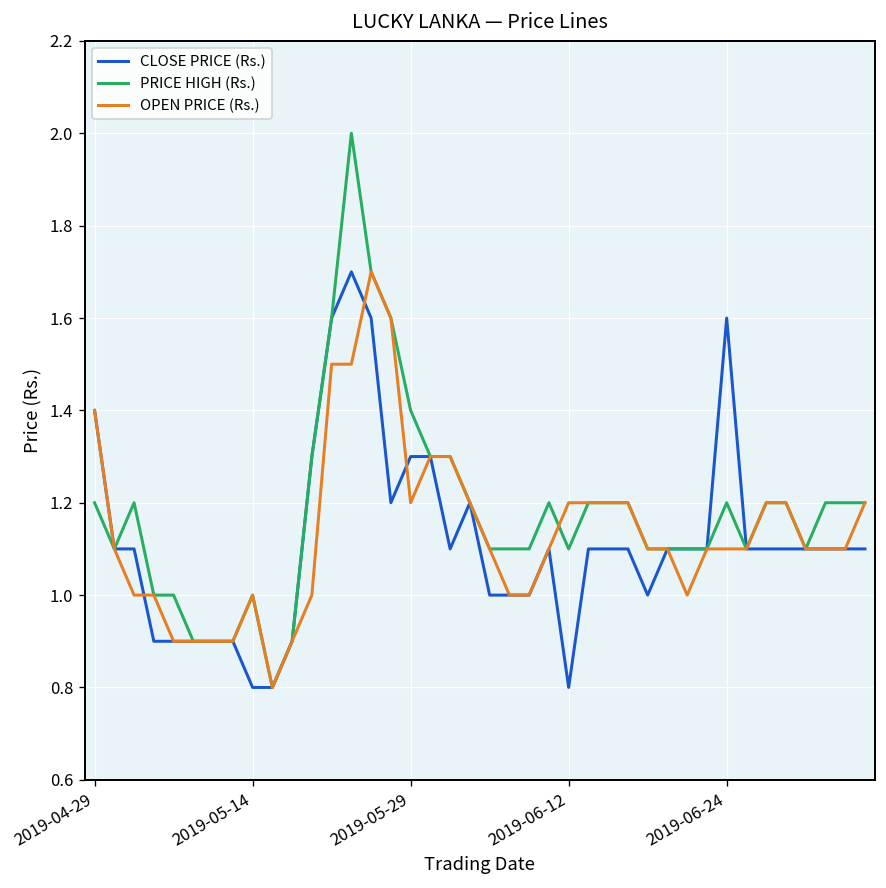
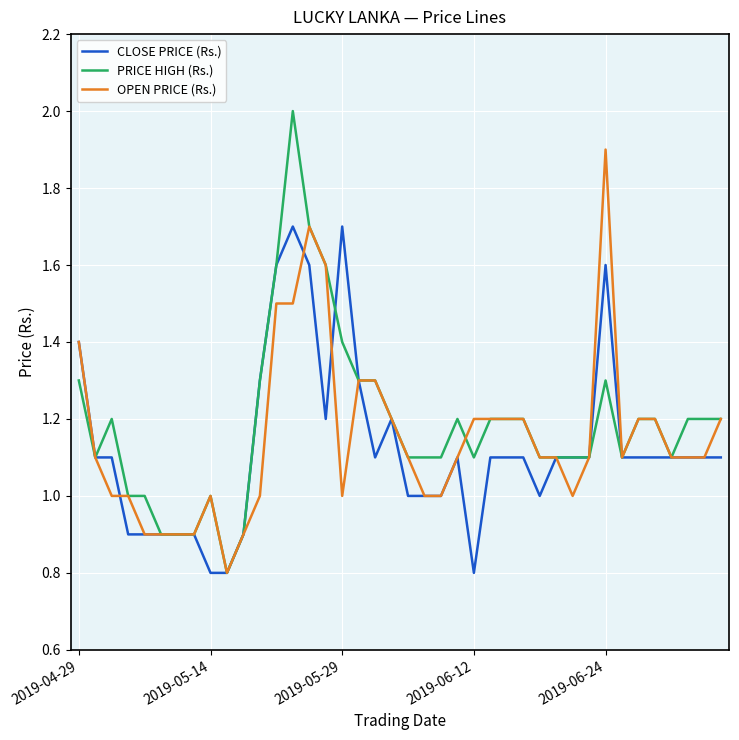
PRICE HIGH (Rs.), 2019-04-29: 1.2 -> 1.3
CLOSE PRICE (Rs.), 2019-05-29: 1.3 -> 1.7
OPEN PRICE (Rs.), 2019-05-29: 1.2 -> 1.0
PRICE HIGH (Rs.), 2019-06-24: 1.2 -> 1.3
OPEN PRICE (Rs.), 2019-06-24: 1.1 -> 1.9
